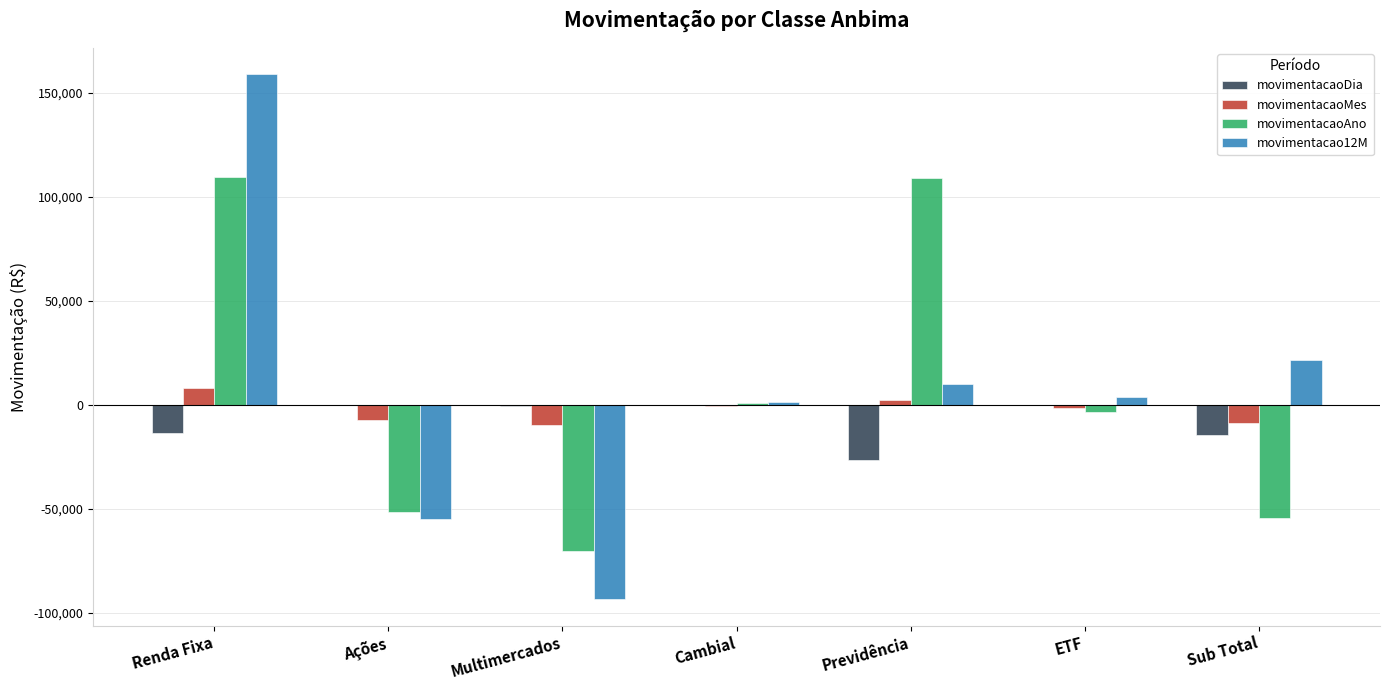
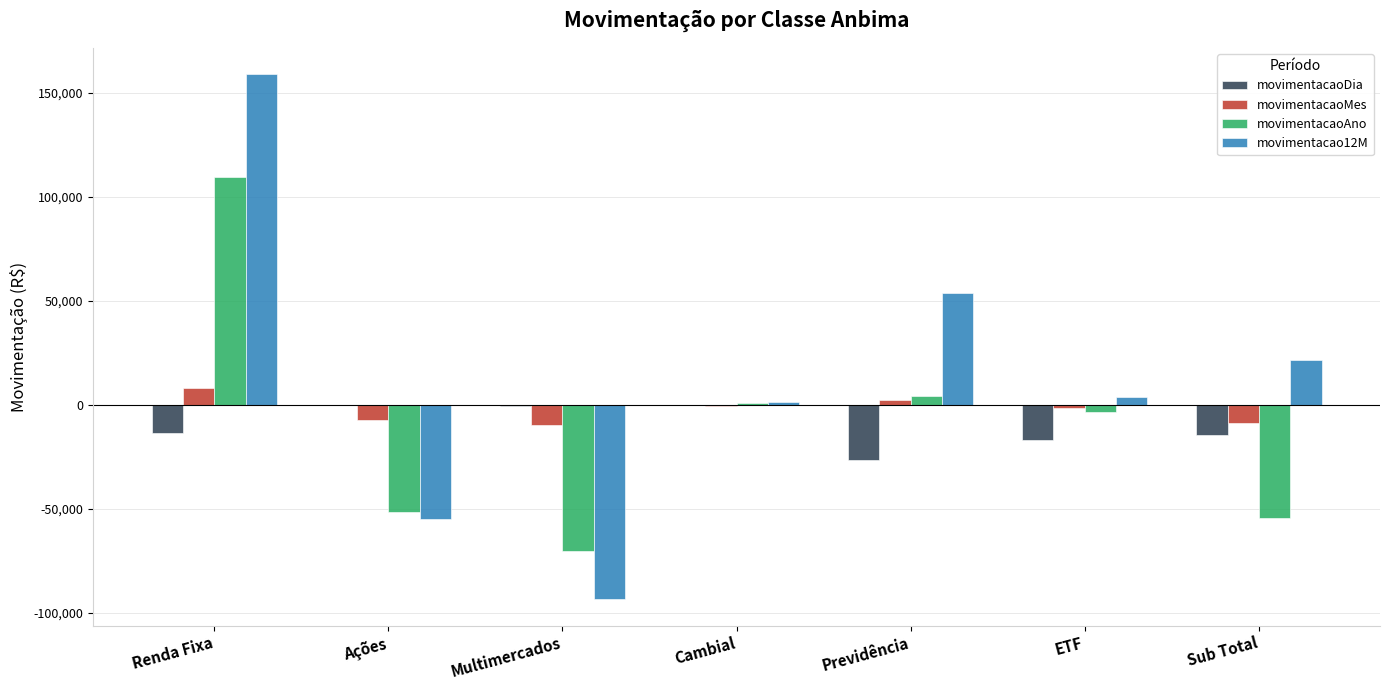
movimentacaoAno, Previdência: 109,000 -> 4,000
movimentacao12M, Previdência: 10,000 -> 54,000
movimentacaoDia, ETF: 0 -> -17,000
